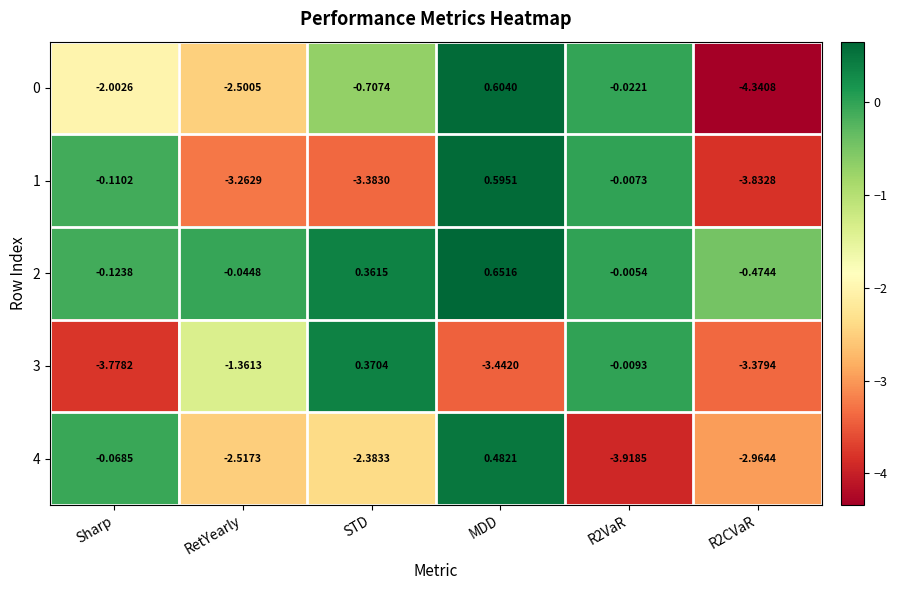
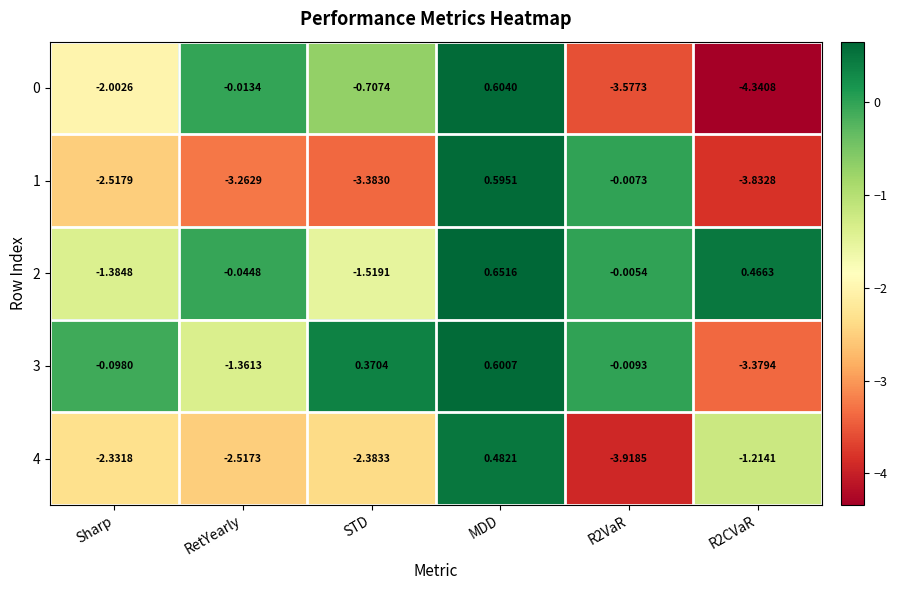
0, RetYearly: -2.5005 -> -0.0134
0, R2VaR: -0.0221 -> -3.5773
1, Sharp: -0.1102 -> -2.5179
2, Sharp: -0.1238 -> -1.3848
2, STD: 0.3615 -> -1.5191
2, R2CVaR: -0.4744 -> 0.4663
3, Sharp: -3.7782 -> -0.0980
3, MDD: -3.4420 -> 0.6007
4, Sharp: -0.0685 -> -2.3318
4, R2CVaR: -2.9644 -> -1.2141
